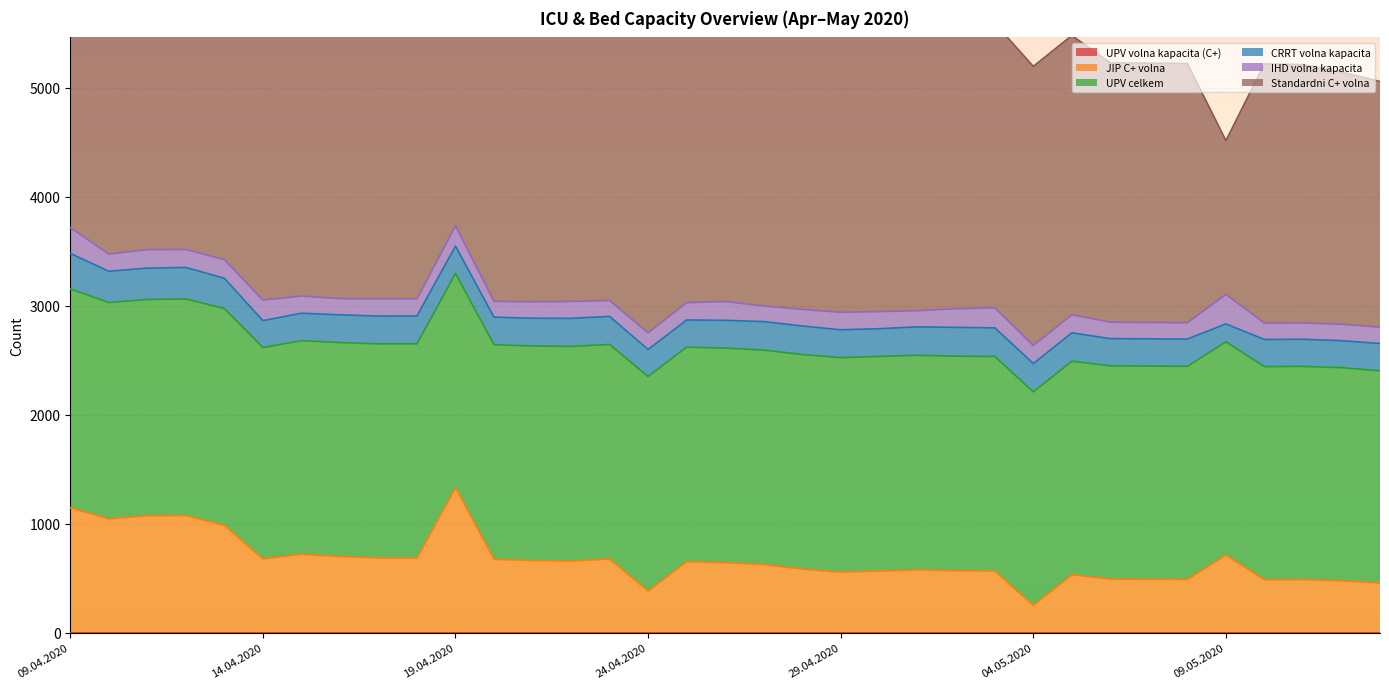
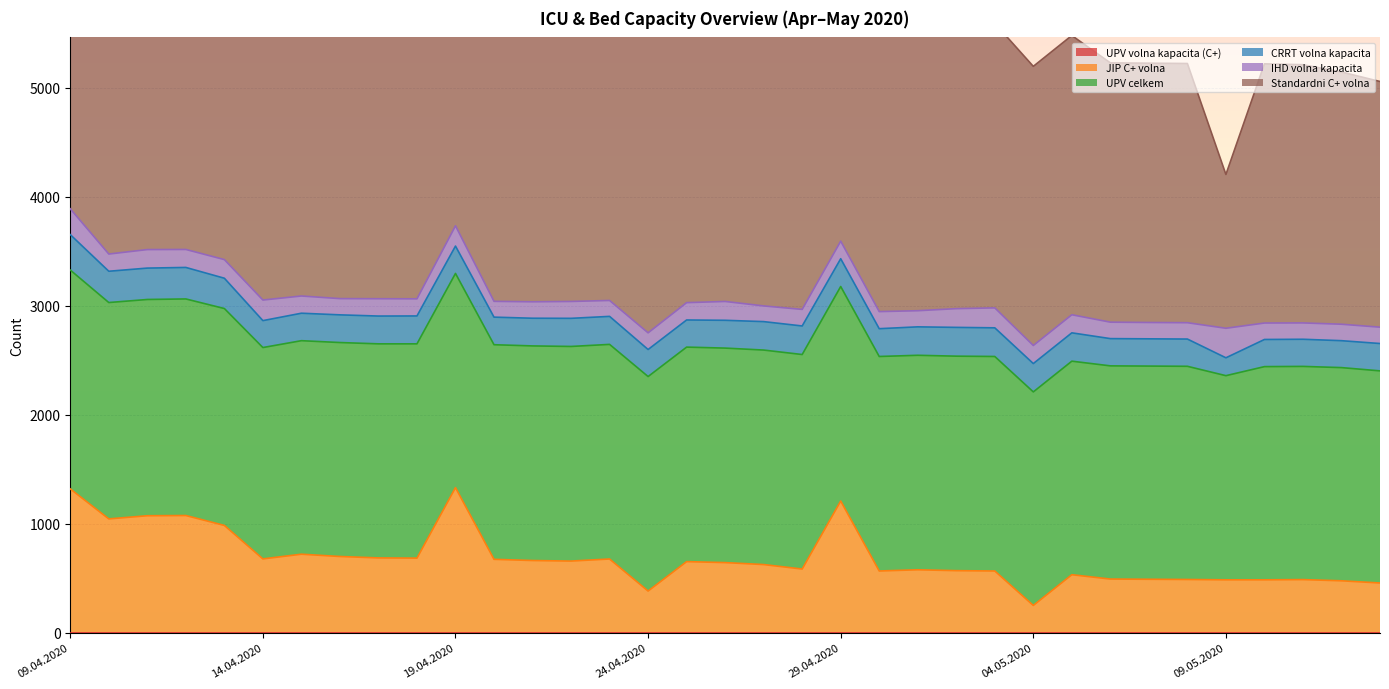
JIP C+ volna, 09.04.2020: 1150 -> 1320
JIP C+ volna, 29.04.2020: 560 -> 1210
JIP C+ volna, 09.05.2020: 710 -> 490
UPV celkem, 09.05.2020: 1960 -> 1870
